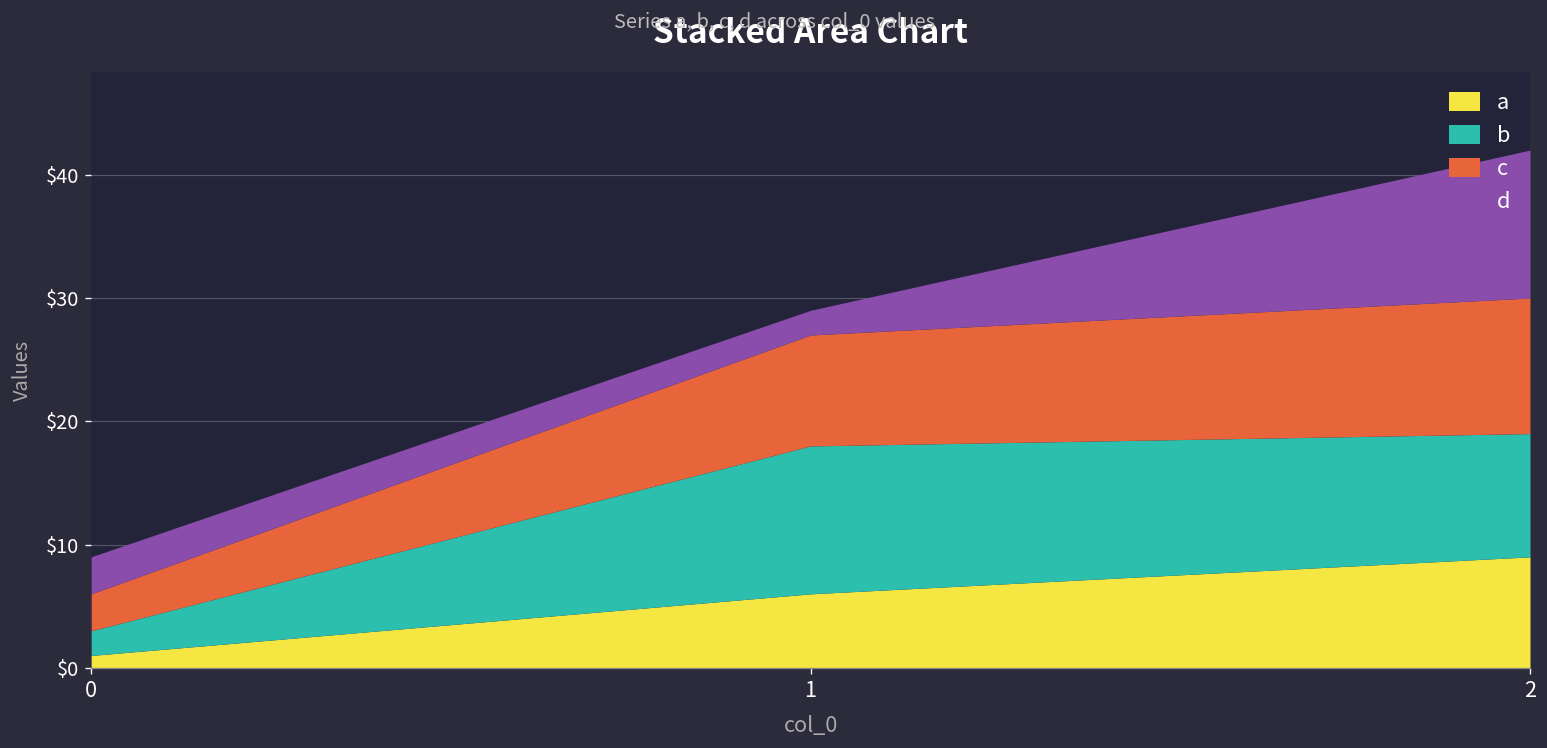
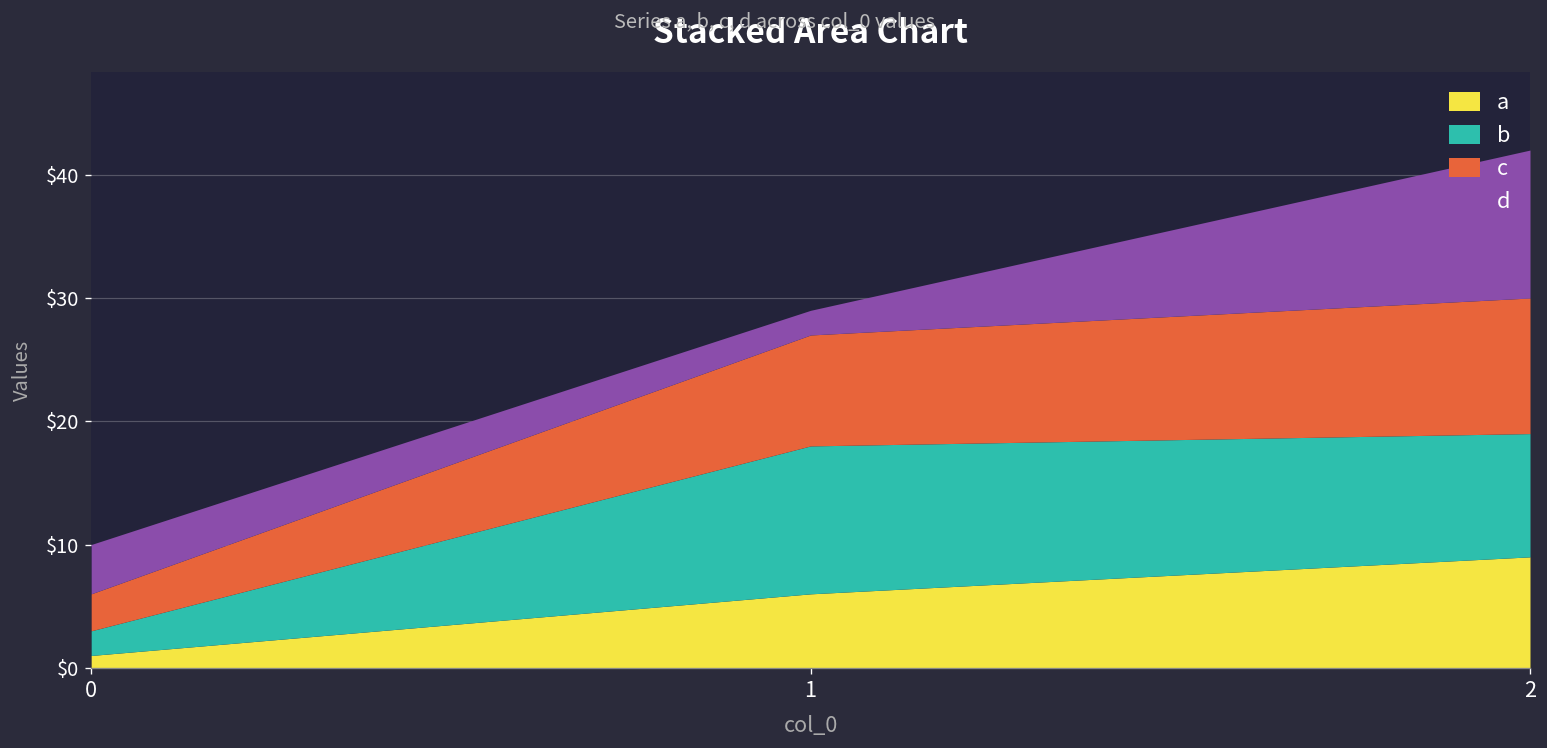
d, 0: $3 -> $4
